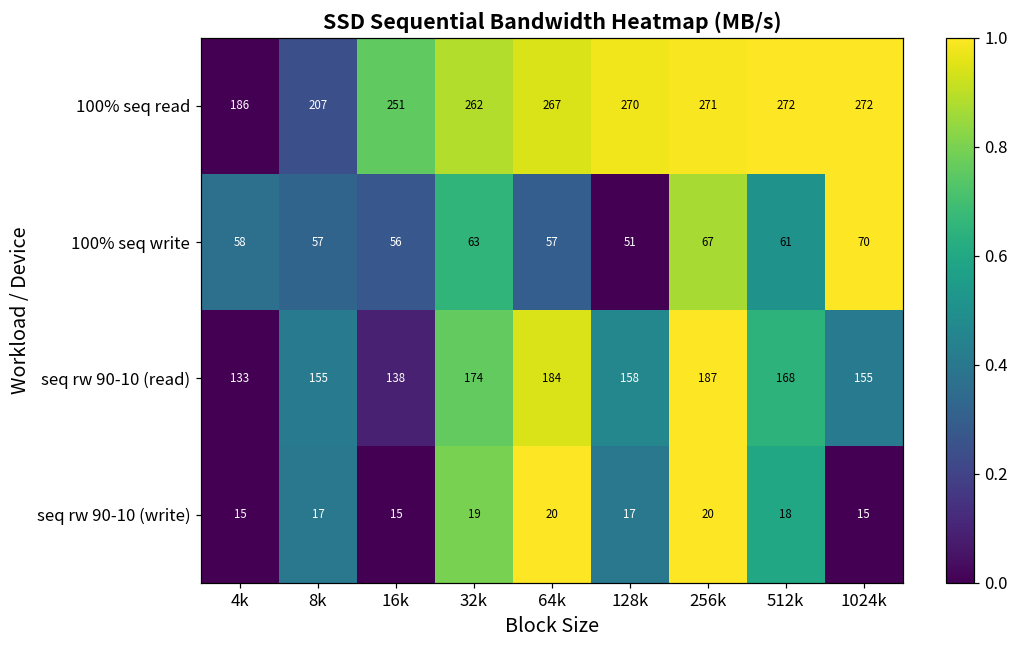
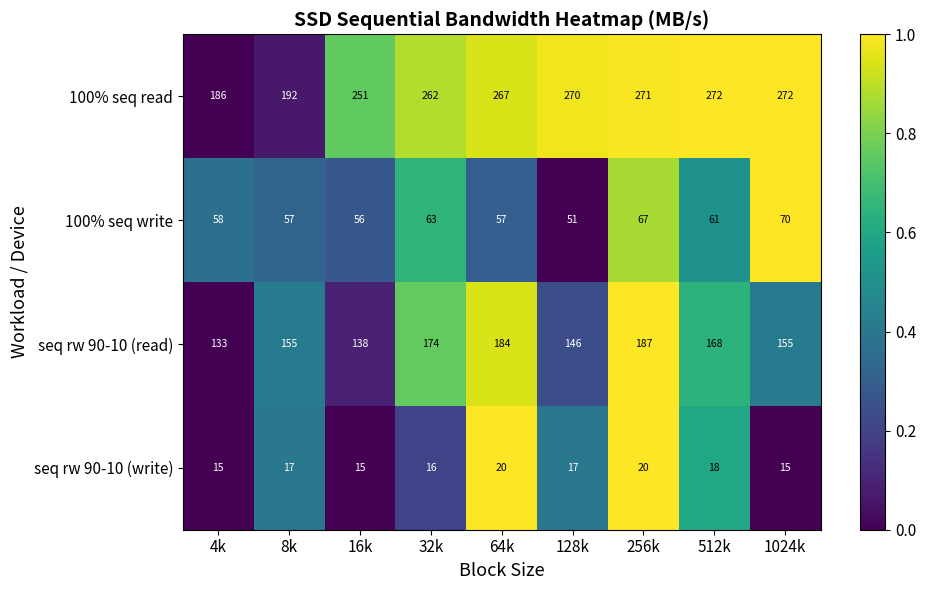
100% seq read, 8k: 207 -> 192
seq rw 90-10 (read), 128k: 158 -> 146
seq rw 90-10 (write), 32k: 19 -> 16
